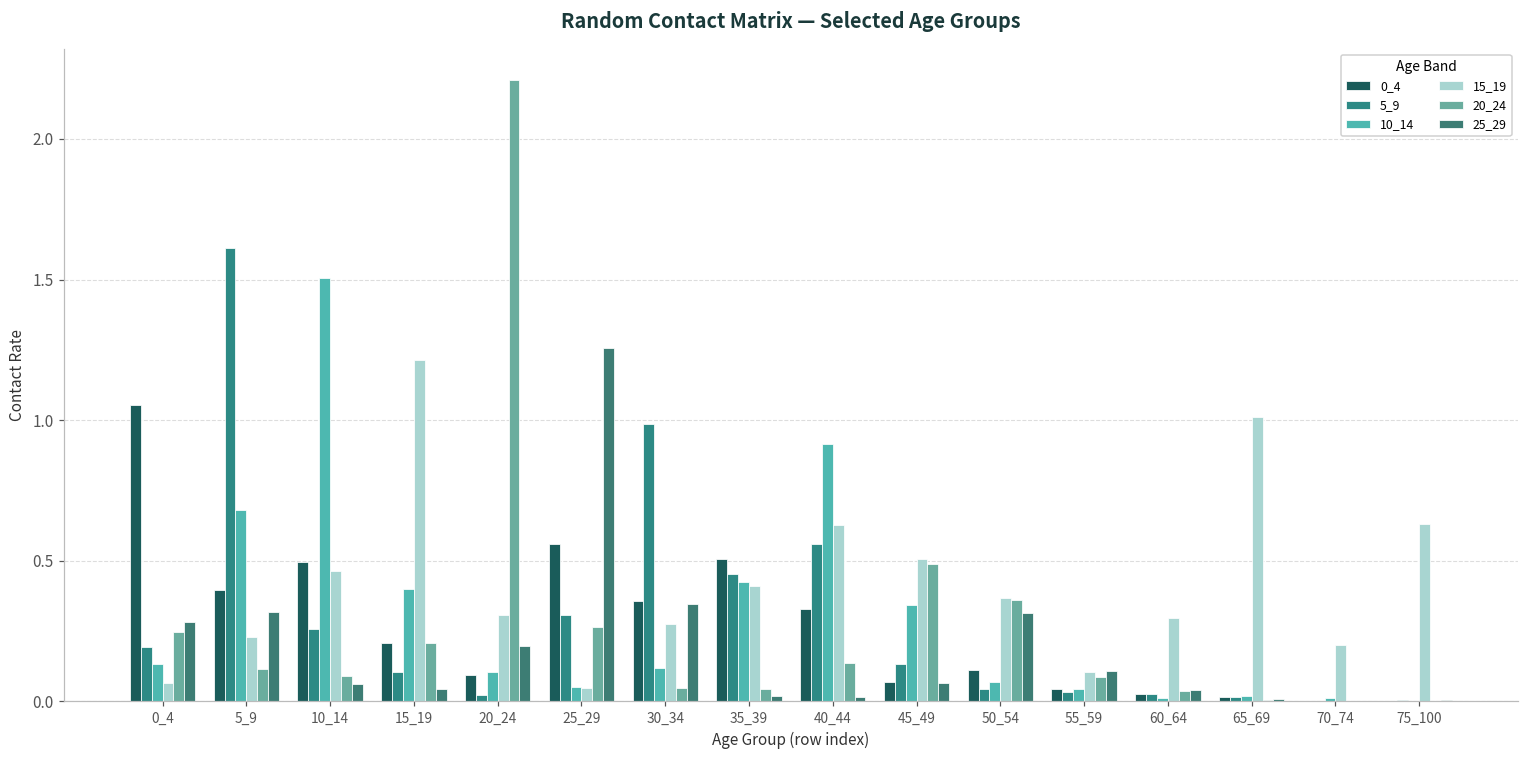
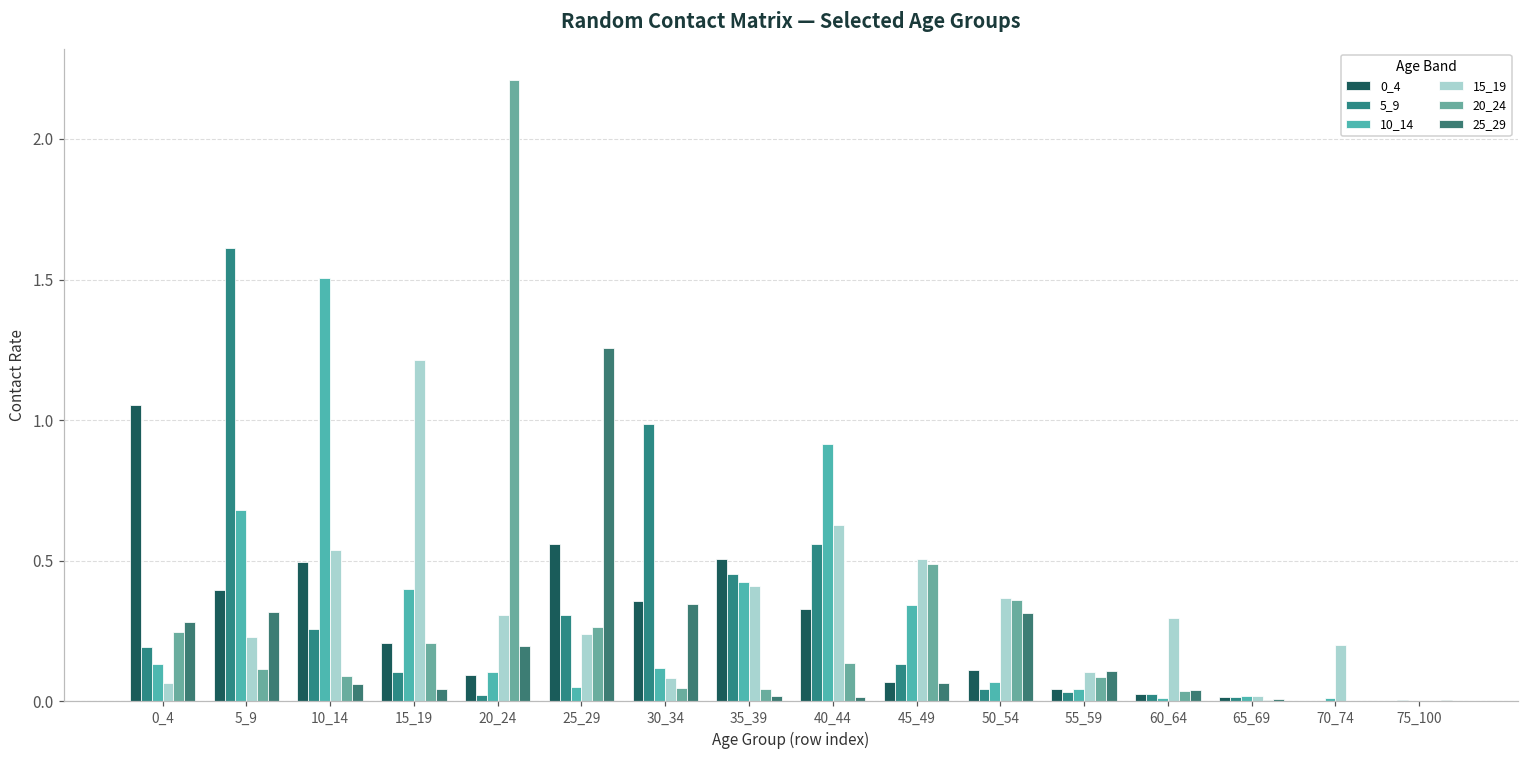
15_19, 10_14: 0.46 -> 0.54
15_19, 25_29: 0.05 -> 0.24
15_19, 30_34: 0.28 -> 0.08
15_19, 65_69: 1.01 -> 0.02
15_19, 75_100: 0.63 -> 0.00
